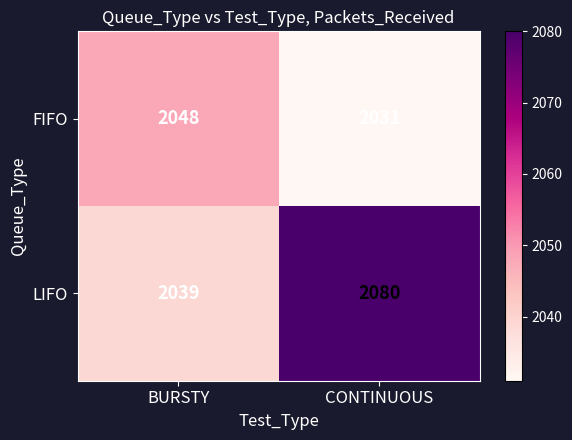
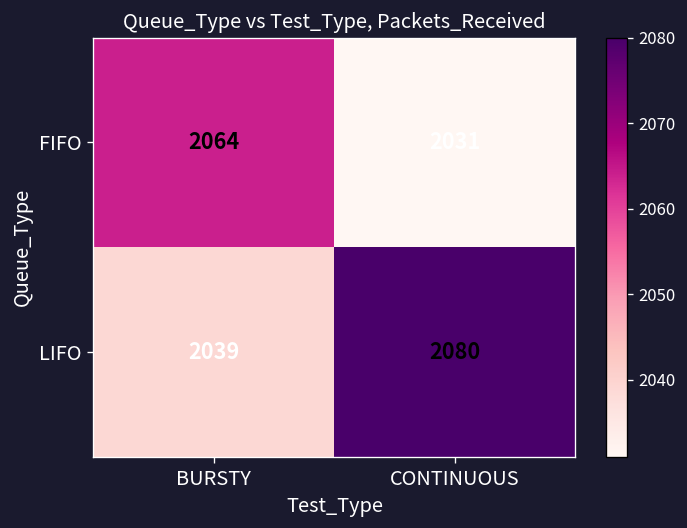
FIFO, BURSTY: 2048 -> 2064
